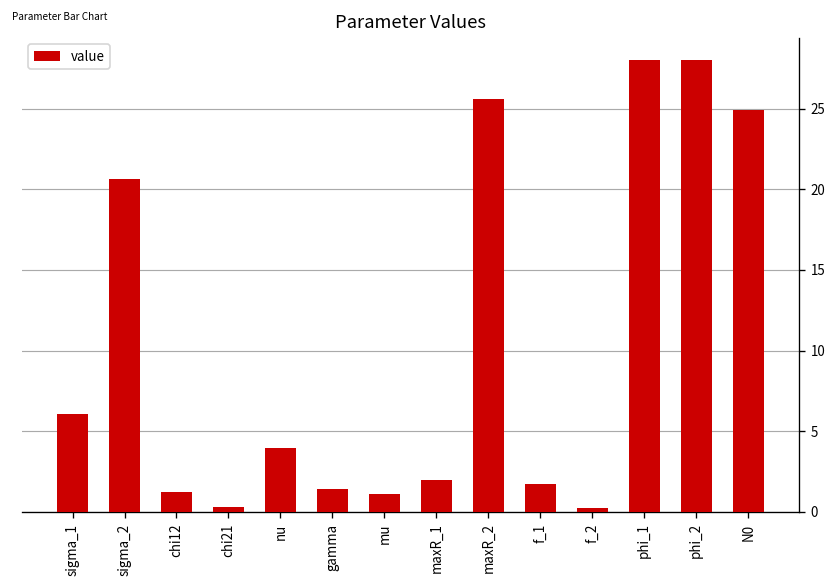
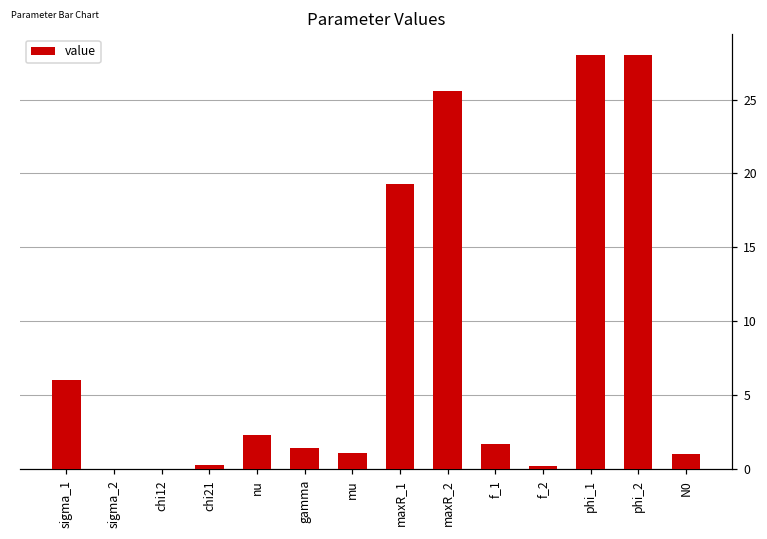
sigma_2: 20.6 -> 0.0
chi12: 1.2 -> 0.0
nu: 3.9 -> 2.3
maxR_1: 2.0 -> 19.3
N0: 24.9 -> 1.0
